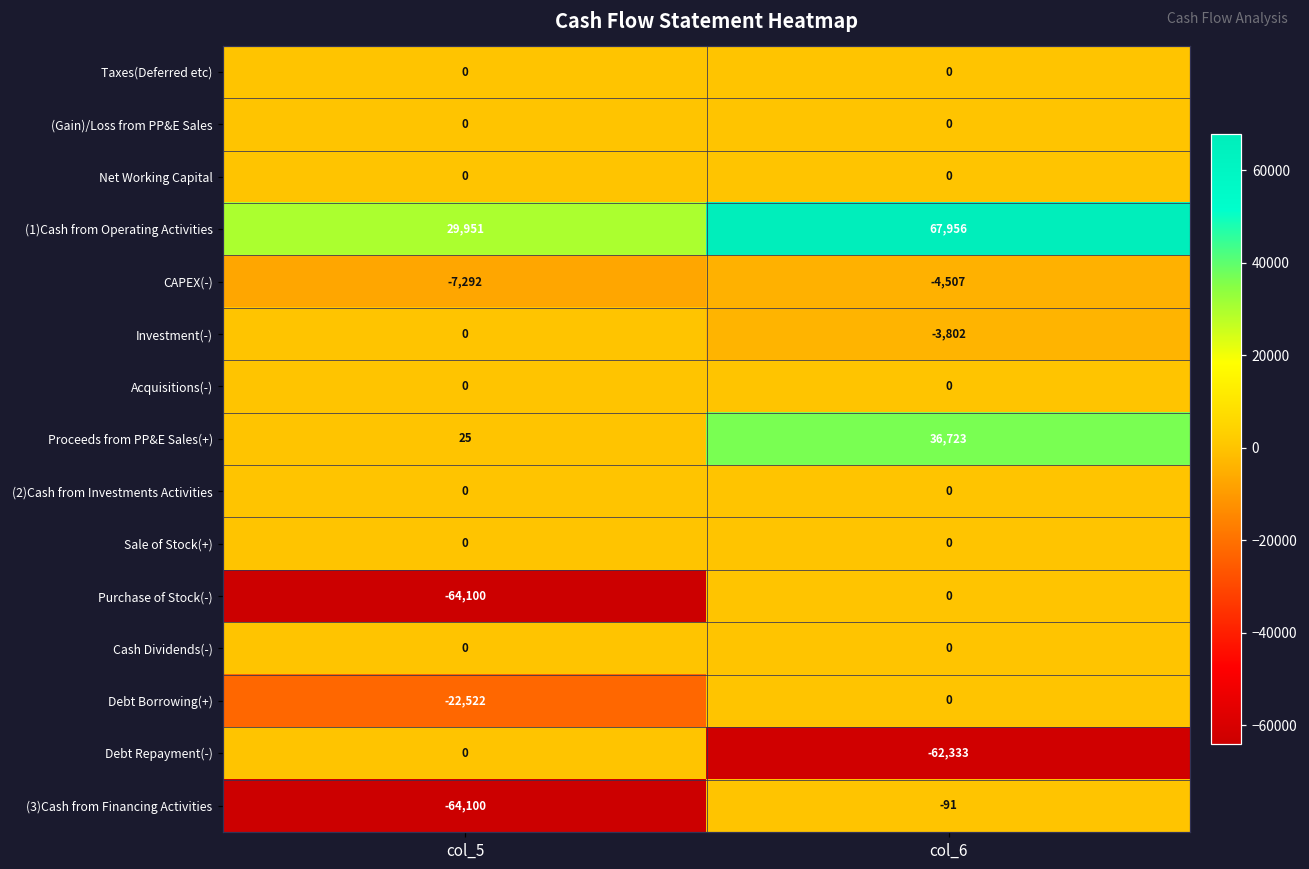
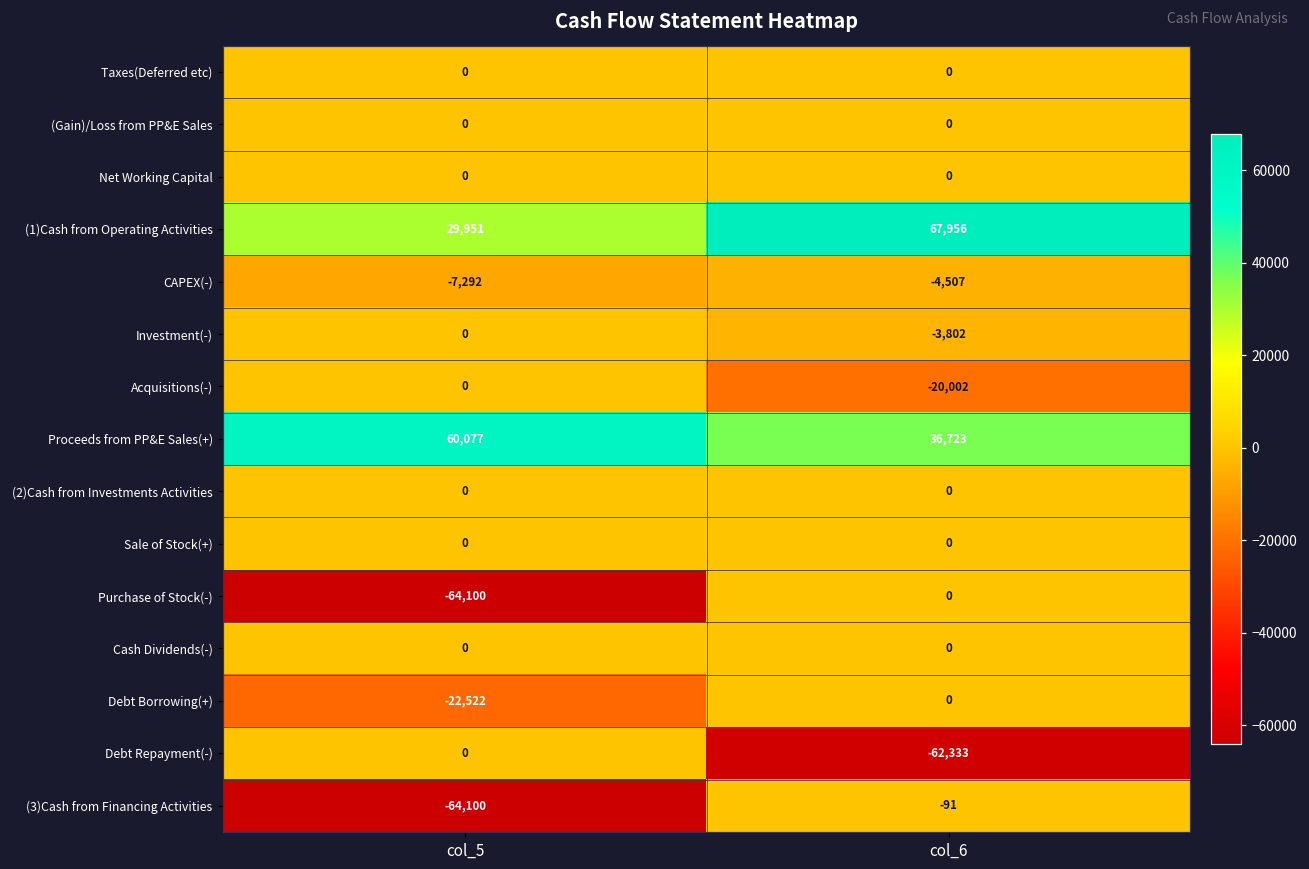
Acquisitions(-), col_6: 0 -> -20,002
Proceeds from PP&E Sales(+), col_5: 25 -> 60,077
